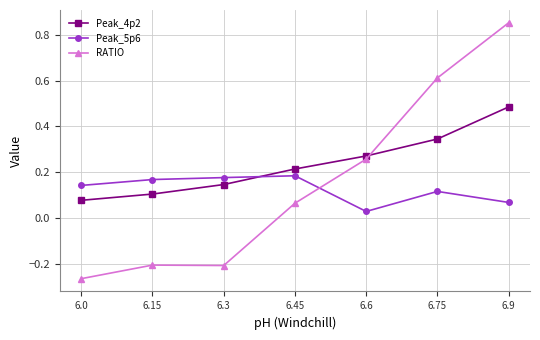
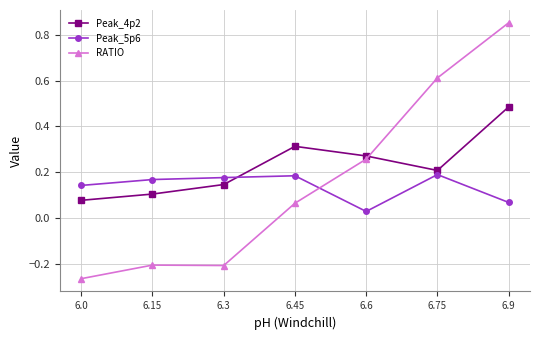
Peak_4p2, 6.45: 0.21 -> 0.31
Peak_4p2, 6.75: 0.35 -> 0.21
Peak_5p6, 6.75: 0.12 -> 0.19
